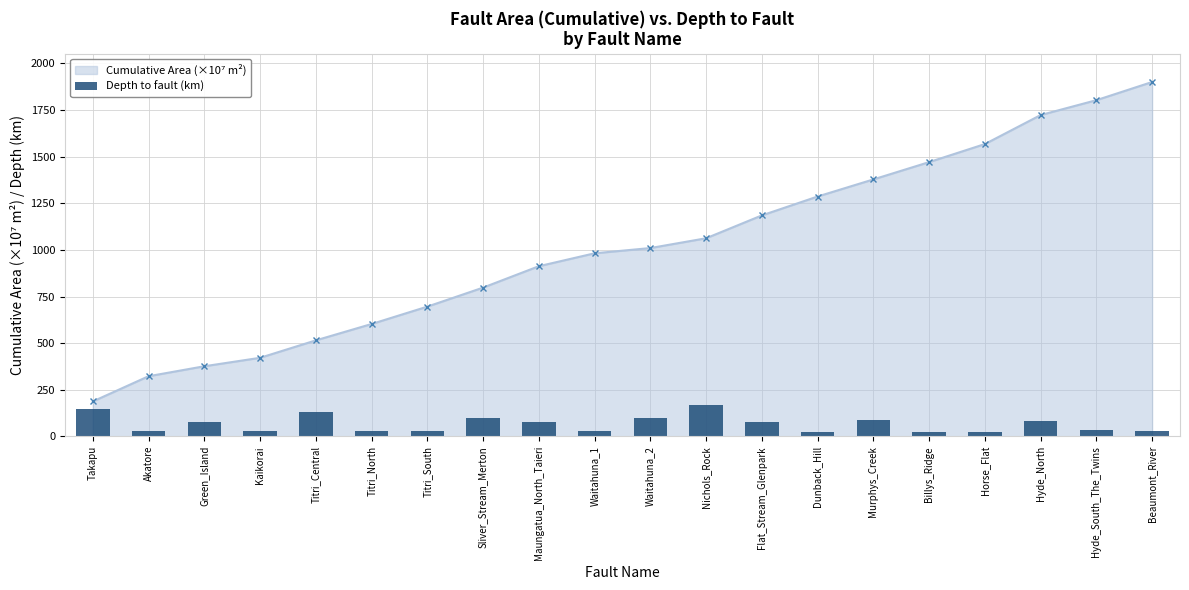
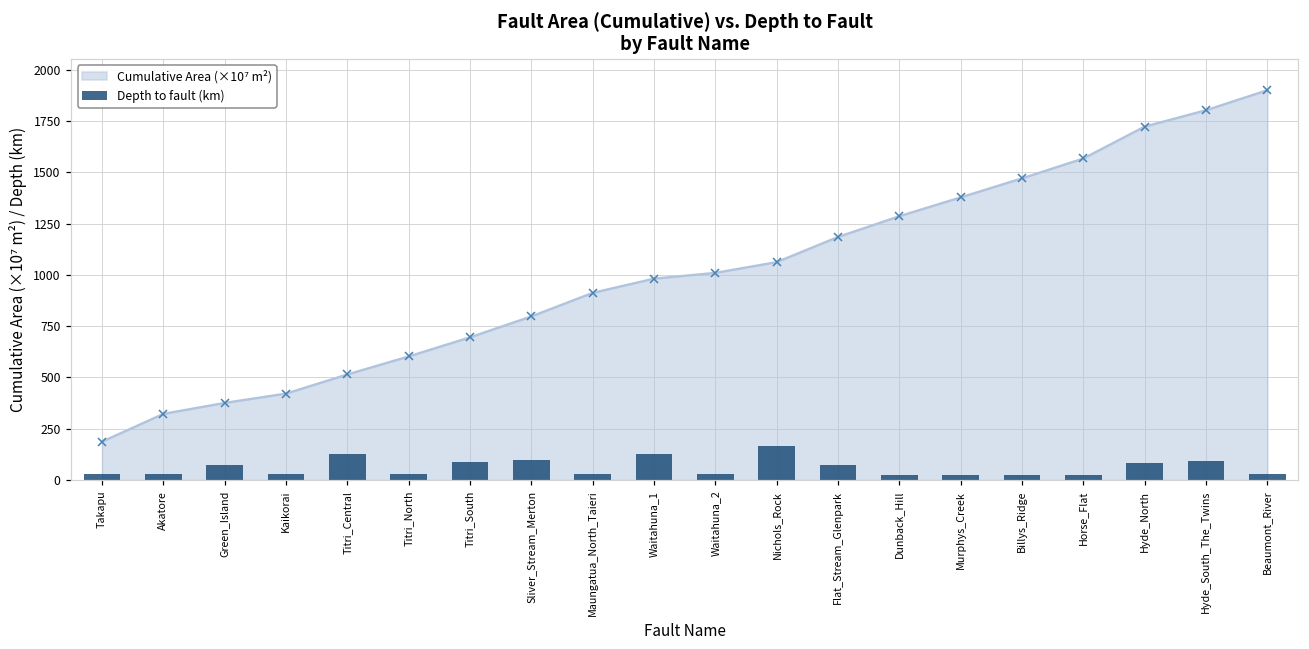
Depth to fault (km), Takapu: 150 -> 30
Depth to fault (km), Titri_South: 30 -> 90
Depth to fault (km), Maungatua_North_Taieri: 80 -> 30
Depth to fault (km), Waitahuna_1: 30 -> 130
Depth to fault (km), Waitahuna_2: 100 -> 30
Depth to fault (km), Murphys_Creek: 90 -> 20
Depth to fault (km), Hyde_South_The_Twins: 30 -> 90
